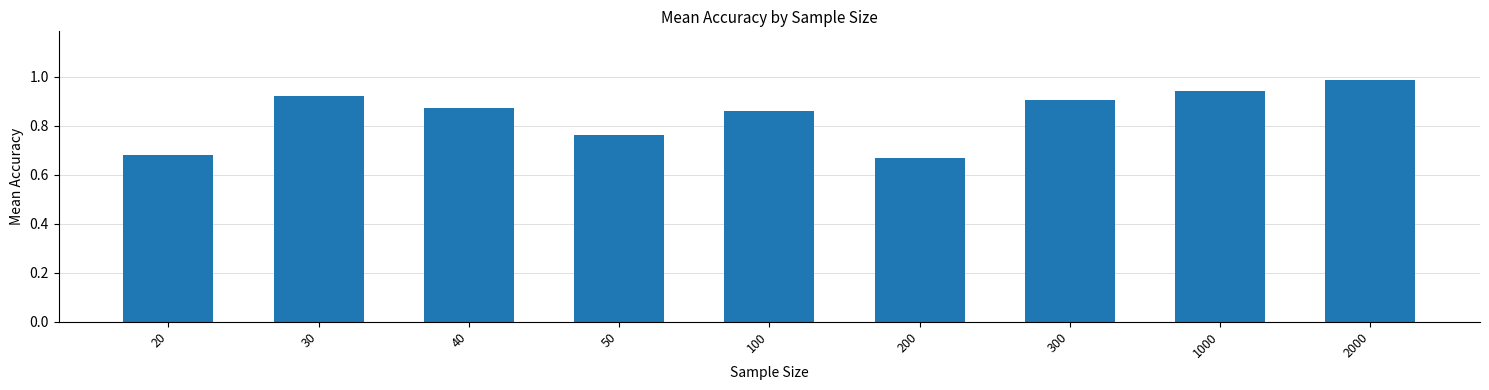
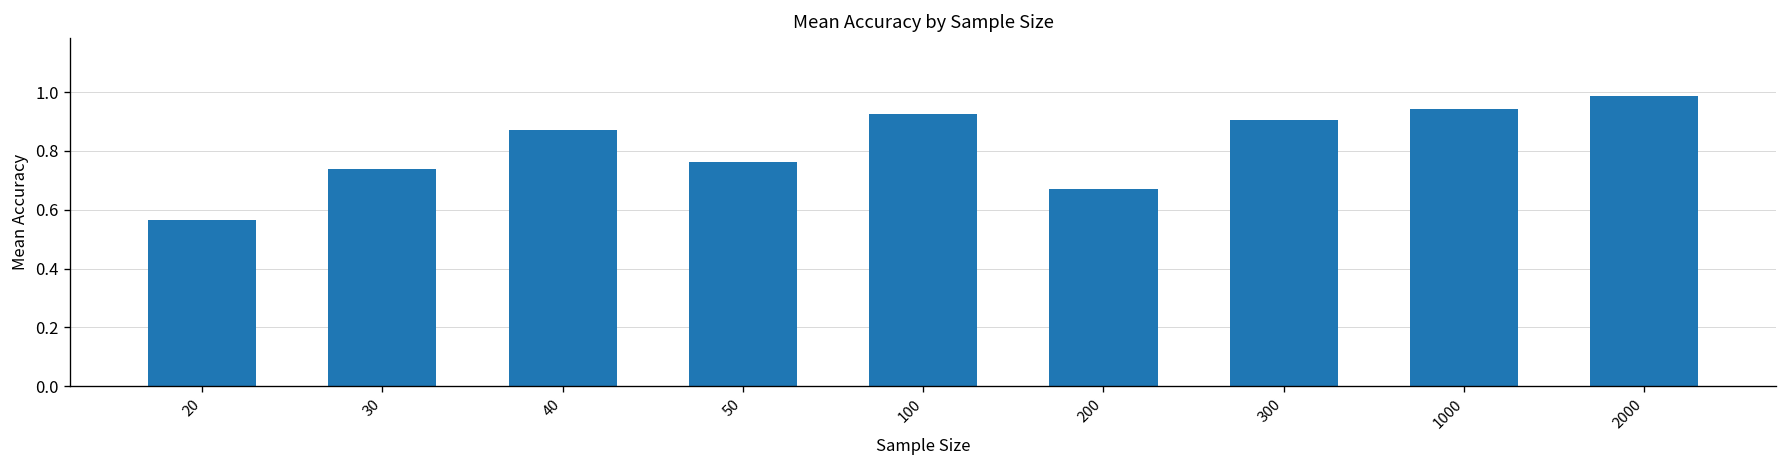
20: 0.68 -> 0.57
30: 0.92 -> 0.74
100: 0.86 -> 0.92
